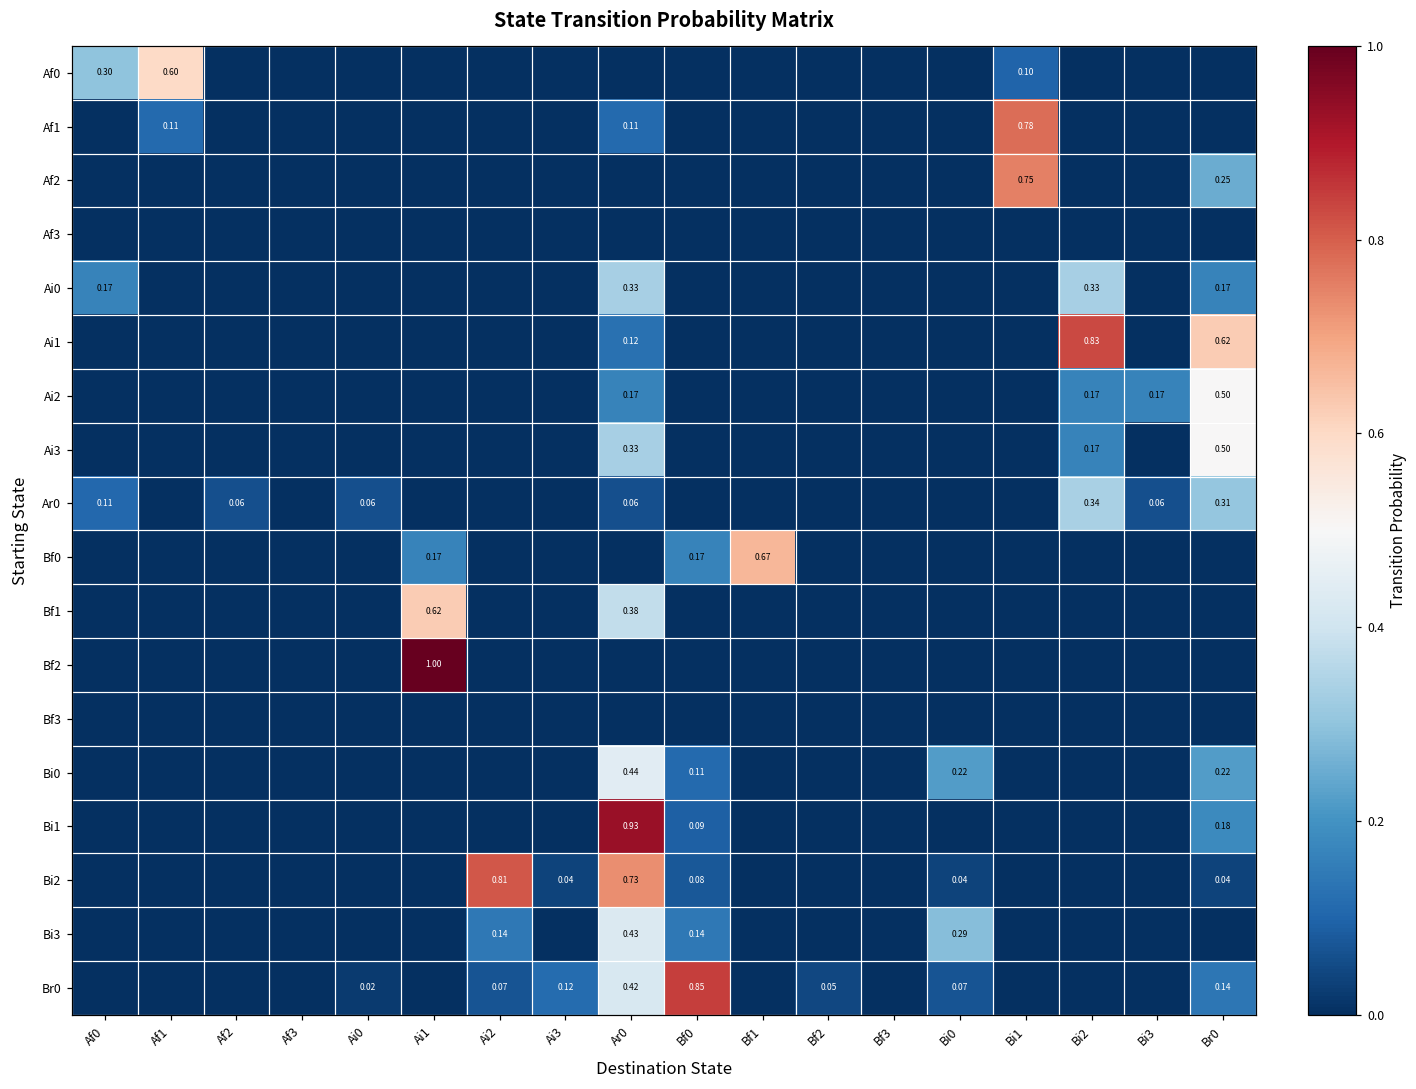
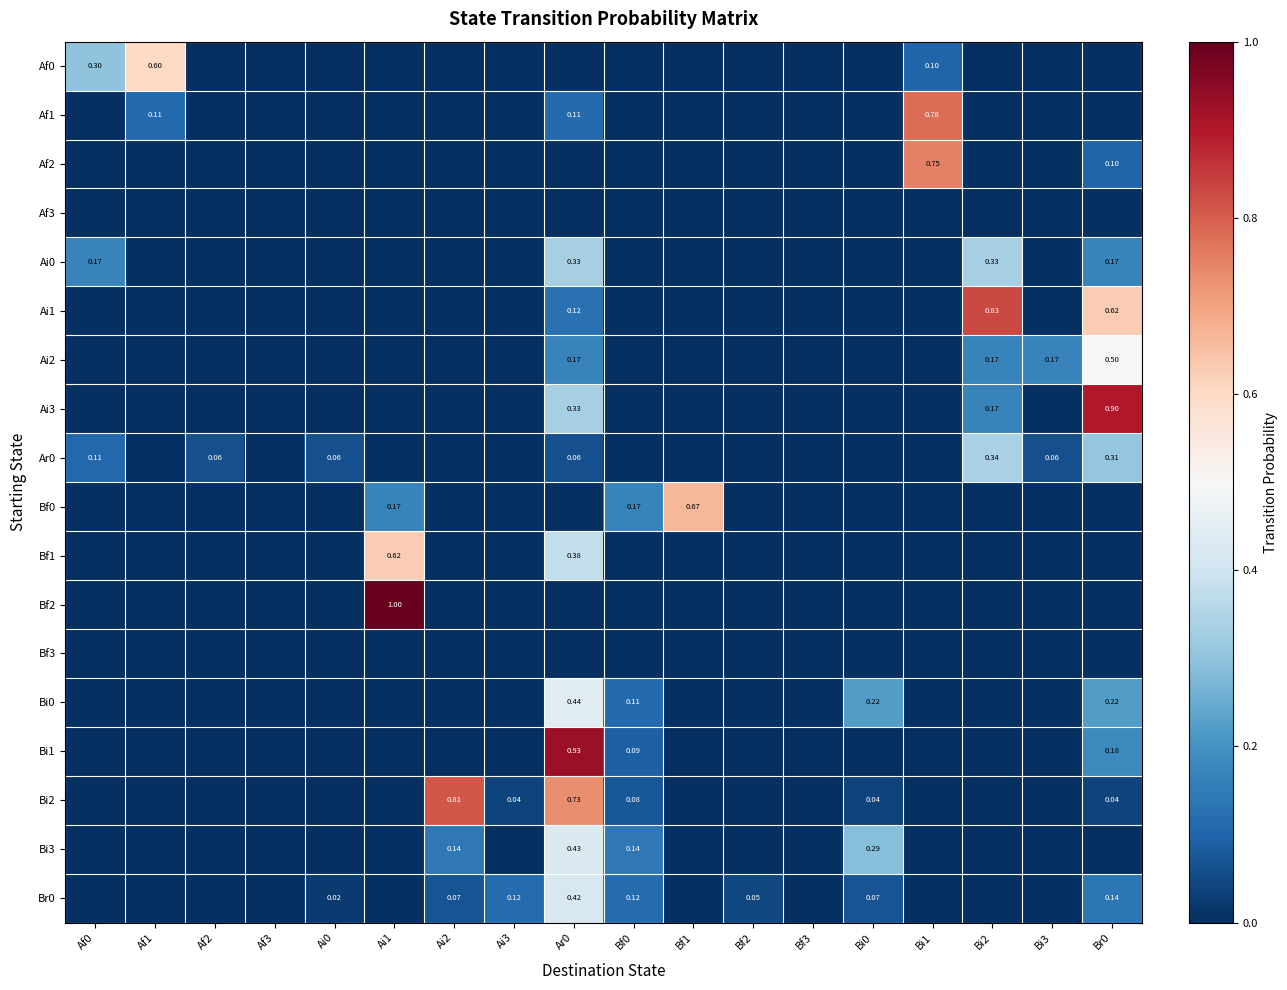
Af2, Br0: 0.25 -> 0.10
Ai3, Br0: 0.50 -> 0.90
Br0, Bf0: 0.85 -> 0.12
